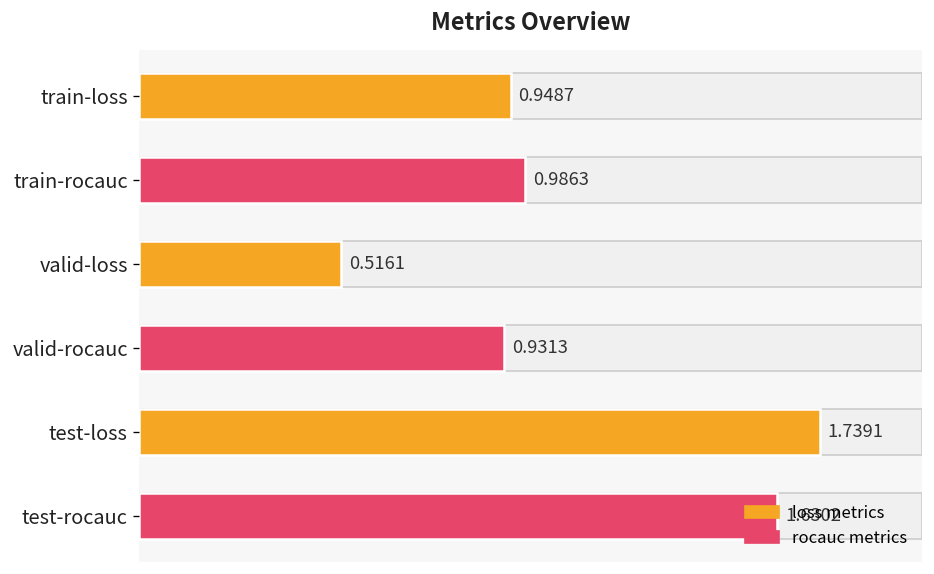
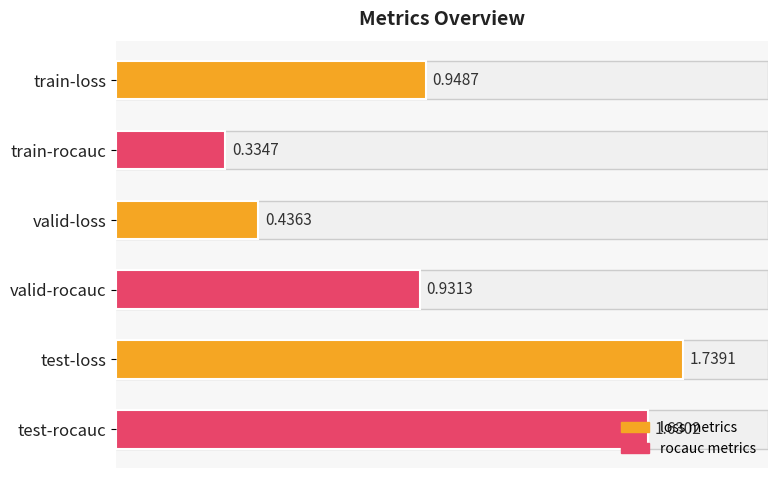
train-rocauc: 0.9863 -> 0.3347
valid-loss: 0.5161 -> 0.4363
